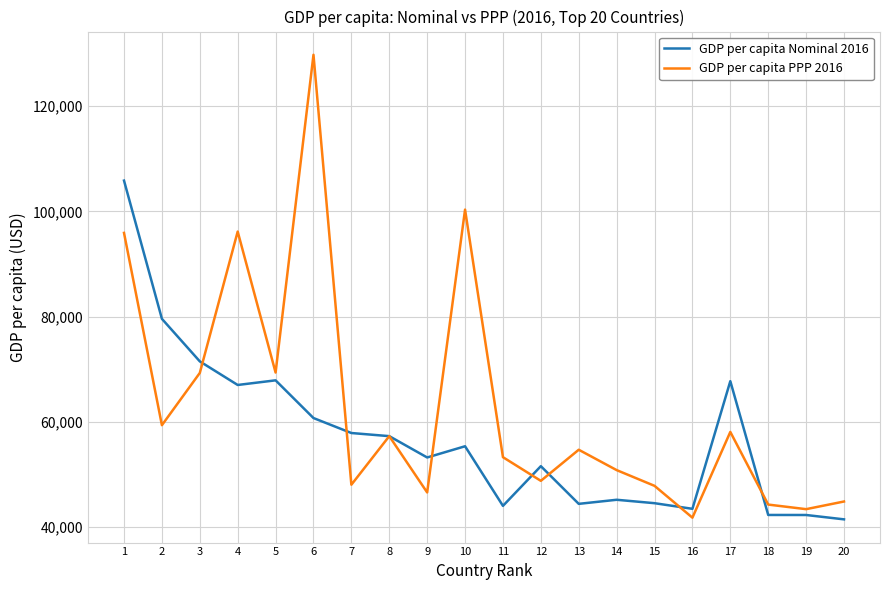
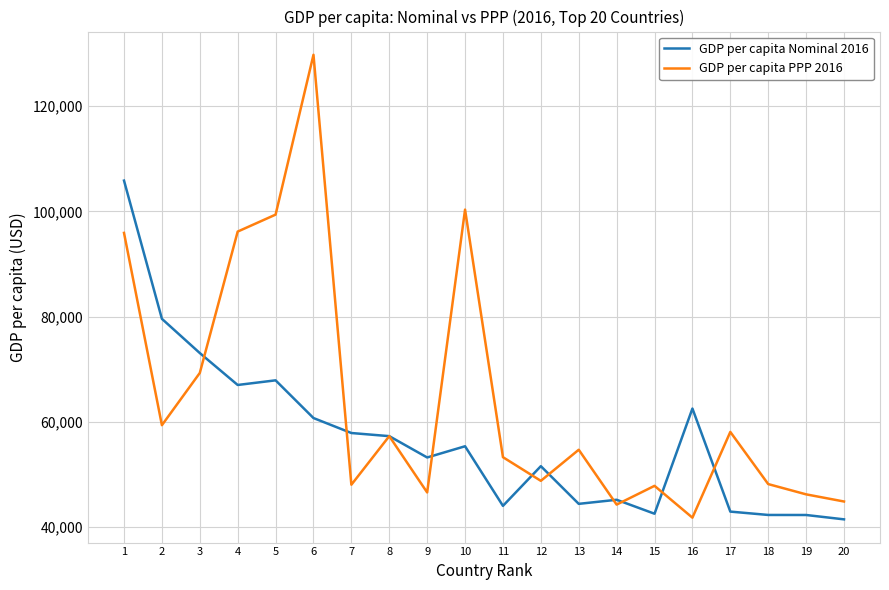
GDP per capita Nominal 2016, 3: 71,000 -> 73,000
GDP per capita PPP 2016, 5: 69,000 -> 99,000
GDP per capita PPP 2016, 14: 51,000 -> 44,000
GDP per capita Nominal 2016, 15: 45,000 -> 43,000
GDP per capita Nominal 2016, 16: 43,000 -> 63,000
GDP per capita Nominal 2016, 17: 68,000 -> 43,000
GDP per capita PPP 2016, 18: 44,000 -> 48,000
GDP per capita PPP 2016, 19: 43,000 -> 46,000
